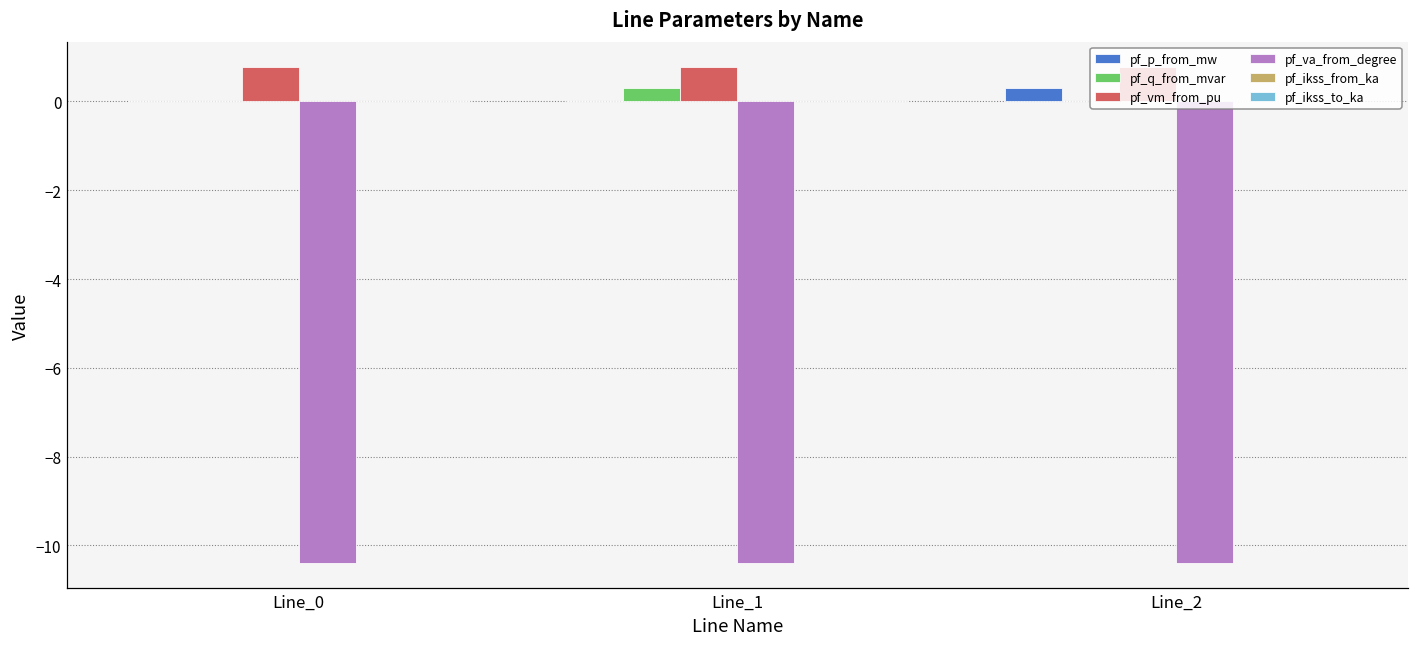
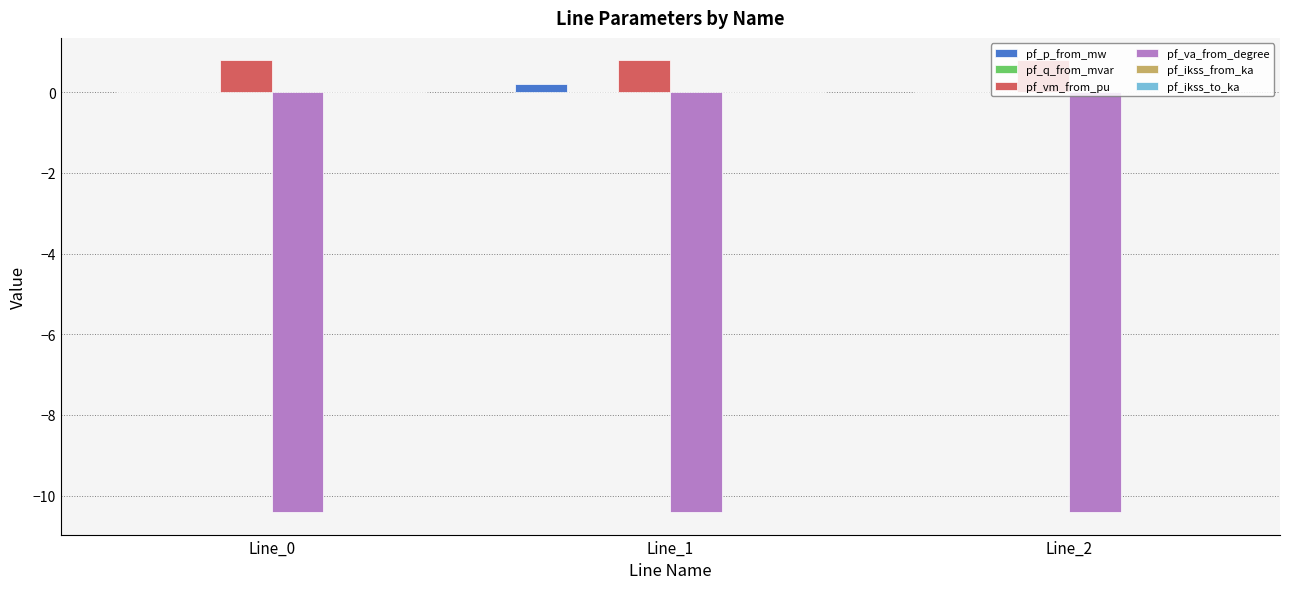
pf_p_from_mw, Line_1: 0.0 -> 0.2
pf_q_from_mvar, Line_1: 0.3 -> 0.0
pf_p_from_mw, Line_2: 0.3 -> 0.0
